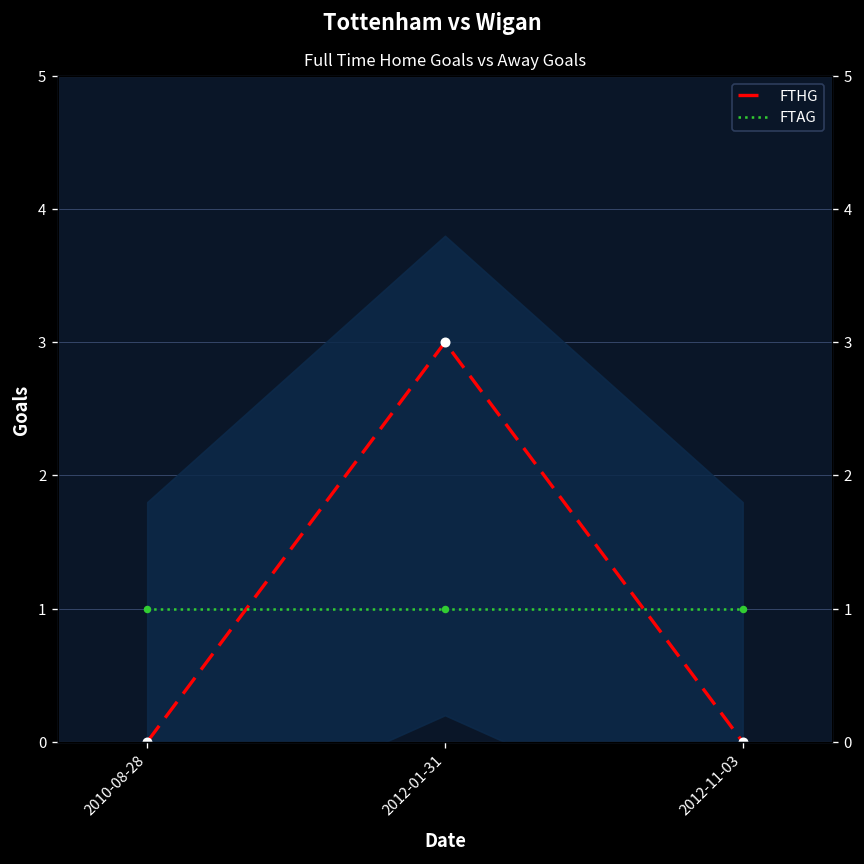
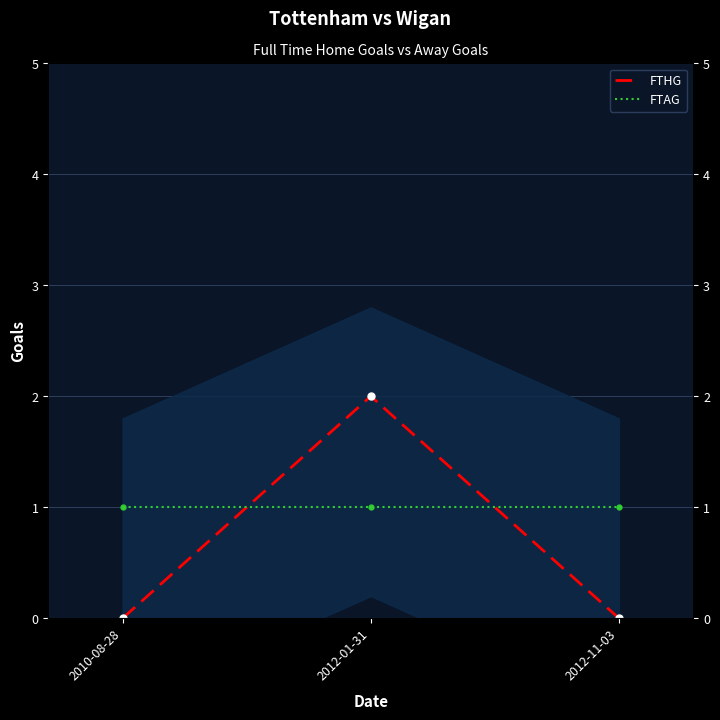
FTHG, 2012-01-31: 3 -> 2
